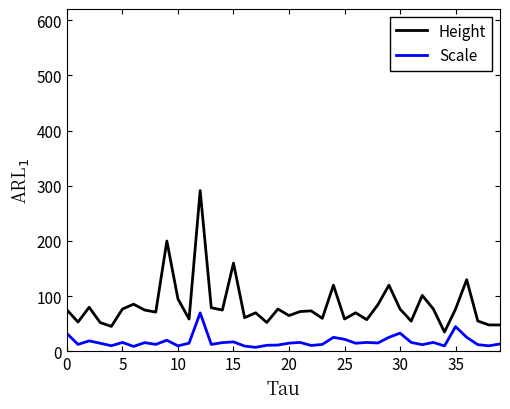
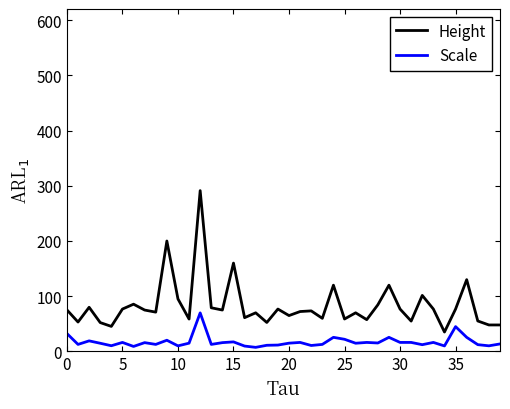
Scale, 30: 30 -> 20
